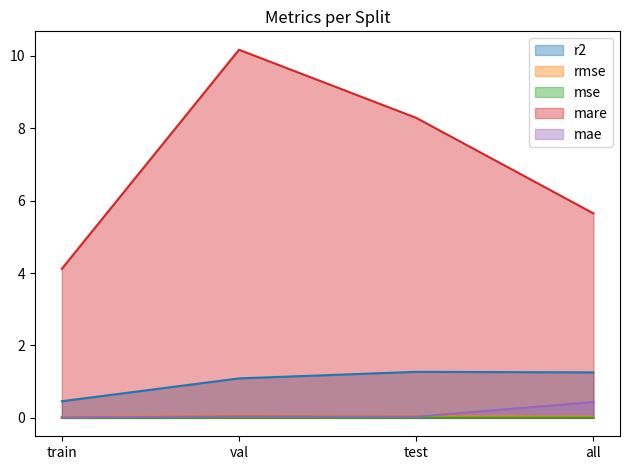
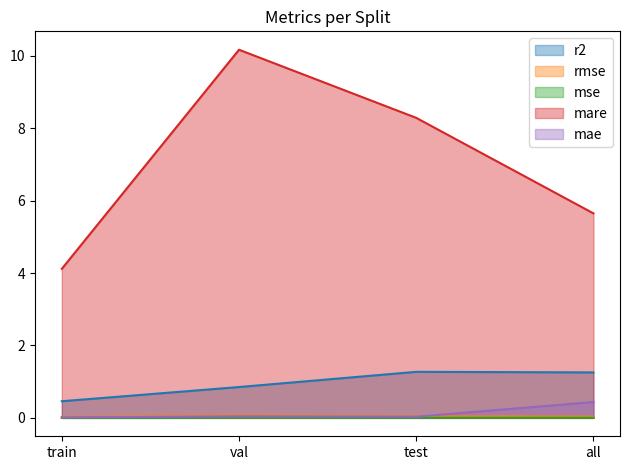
r2, val: 1.1 -> 0.9
